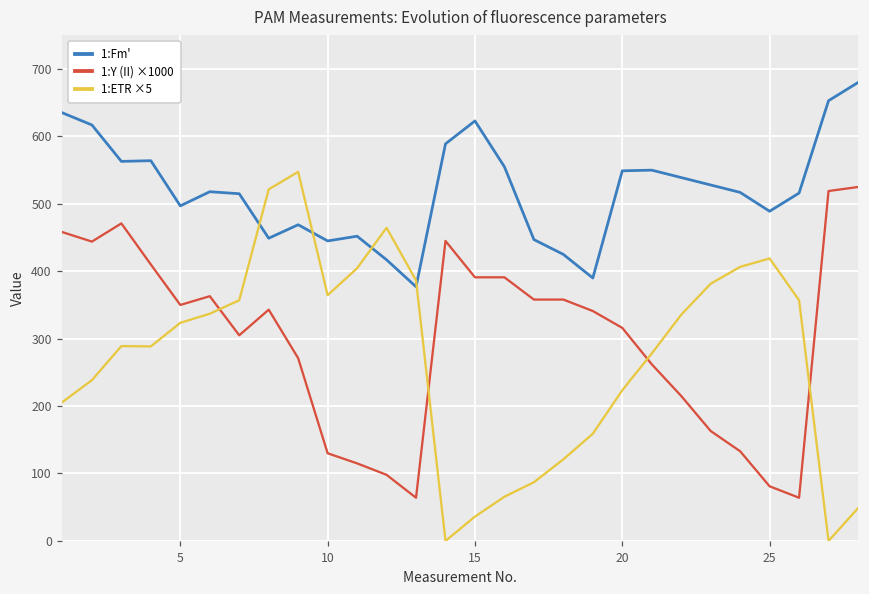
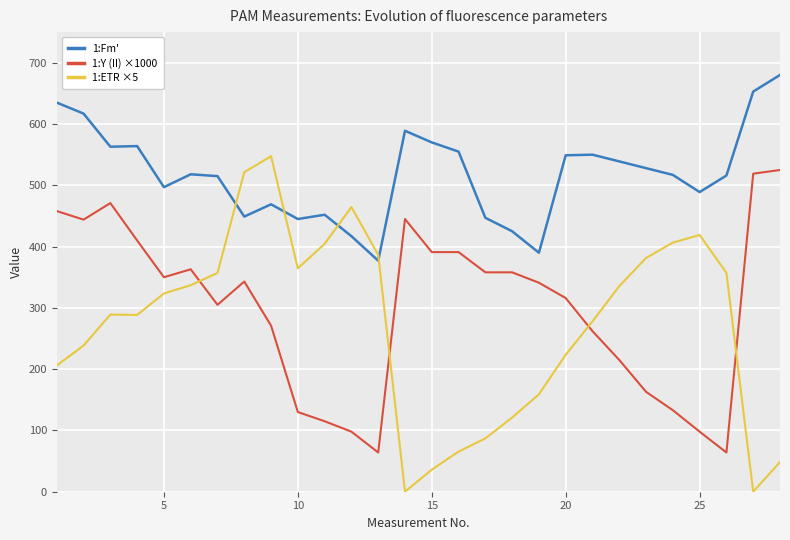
1:Fm', 15: 620 -> 570
1:Y (II) ×1000, 25: 80 -> 100
